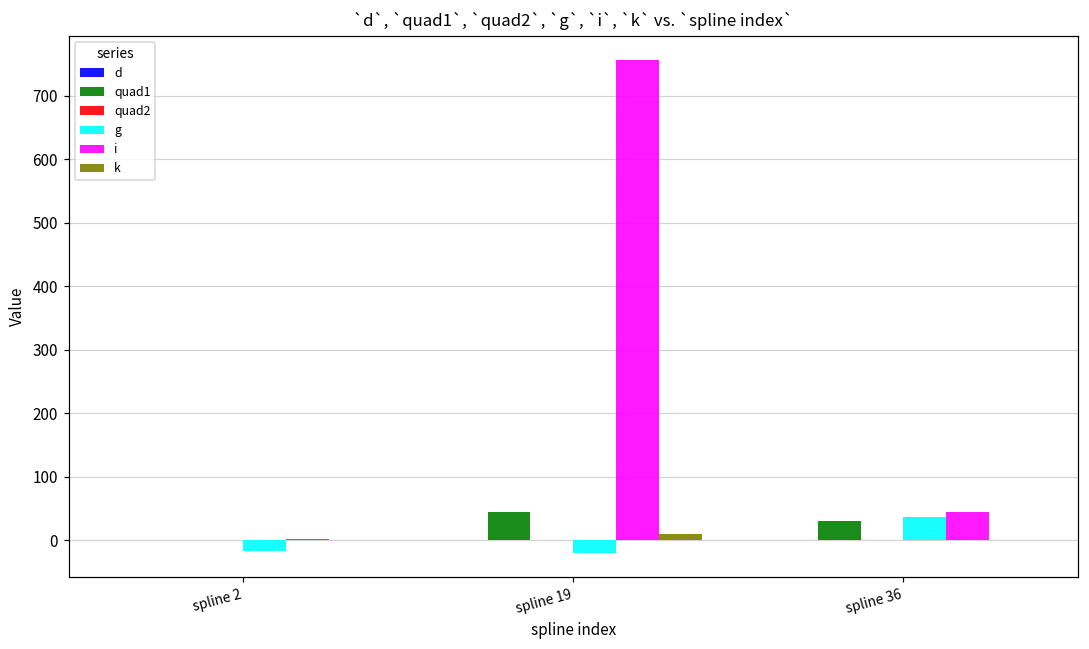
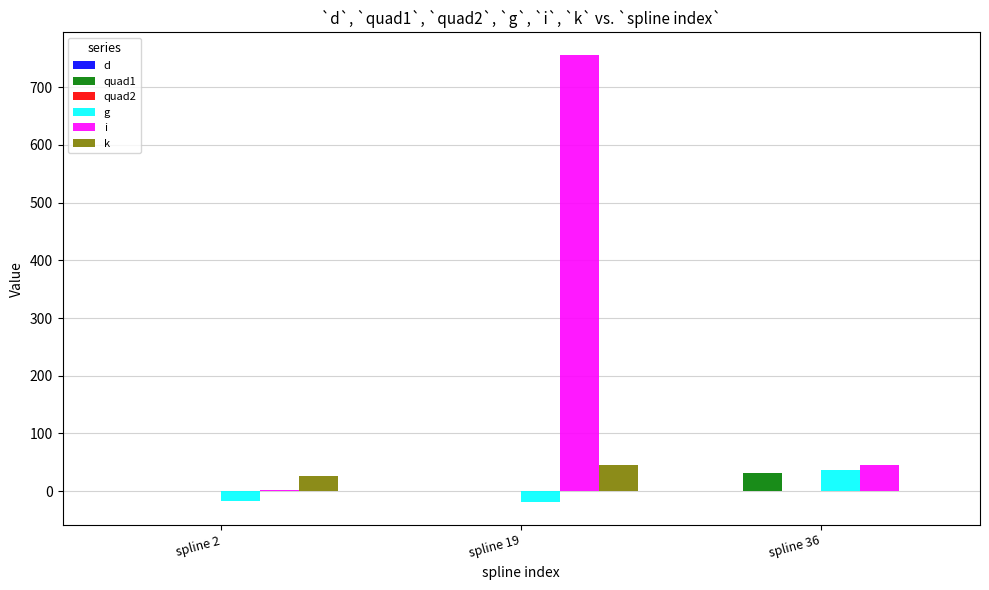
k, spline 2: 0 -> 30
quad1, spline 19: 50 -> 0
k, spline 19: 10 -> 40
